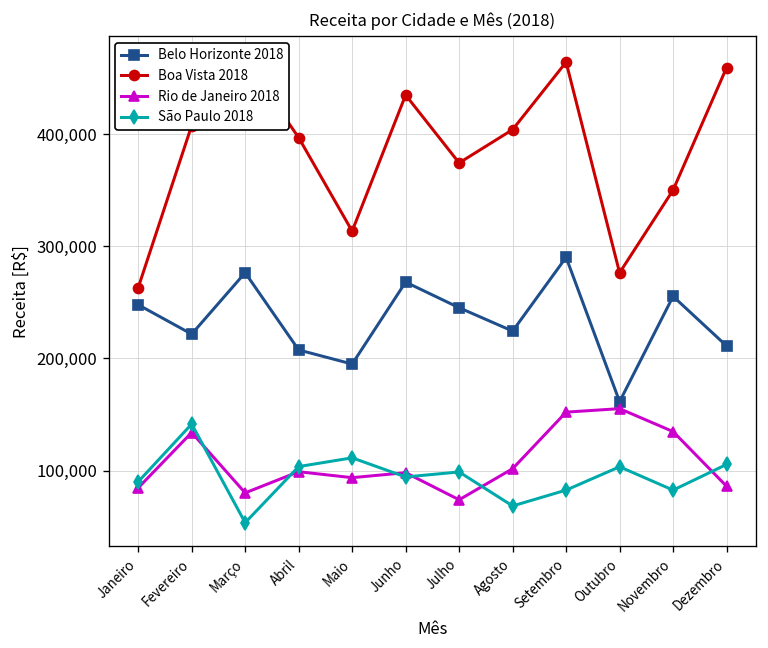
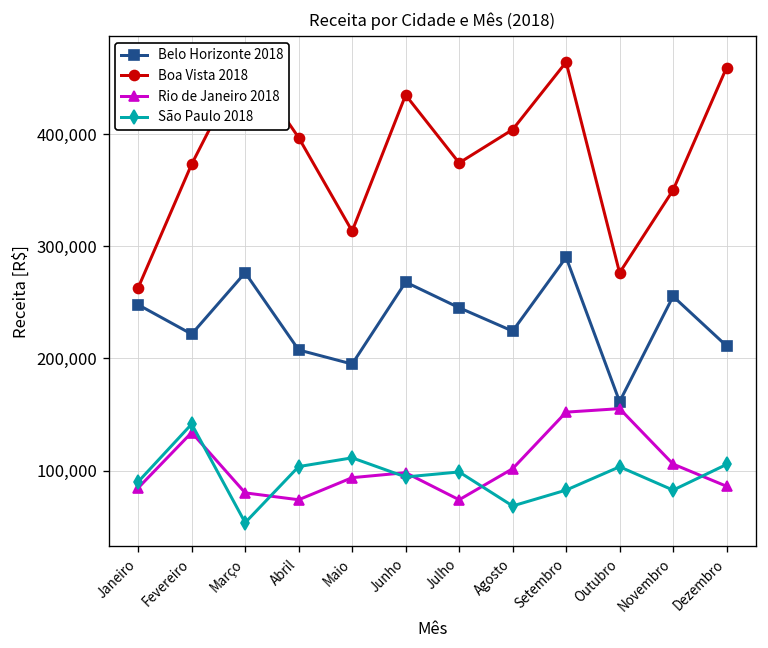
Boa Vista 2018, Fevereiro: 410,000 -> 370,000
Rio de Janeiro 2018, Abril: 100,000 -> 70,000
Rio de Janeiro 2018, Novembro: 130,000 -> 110,000
